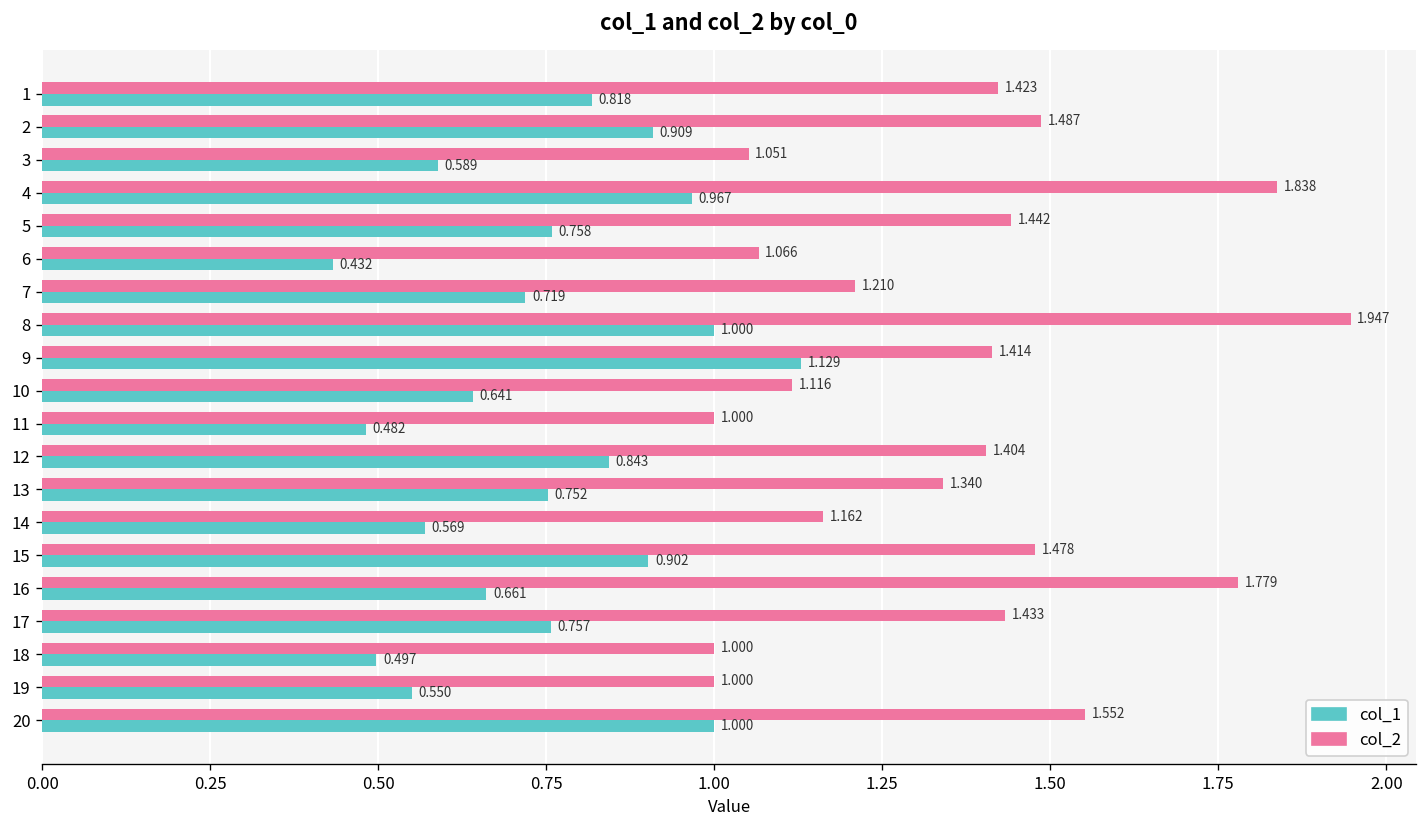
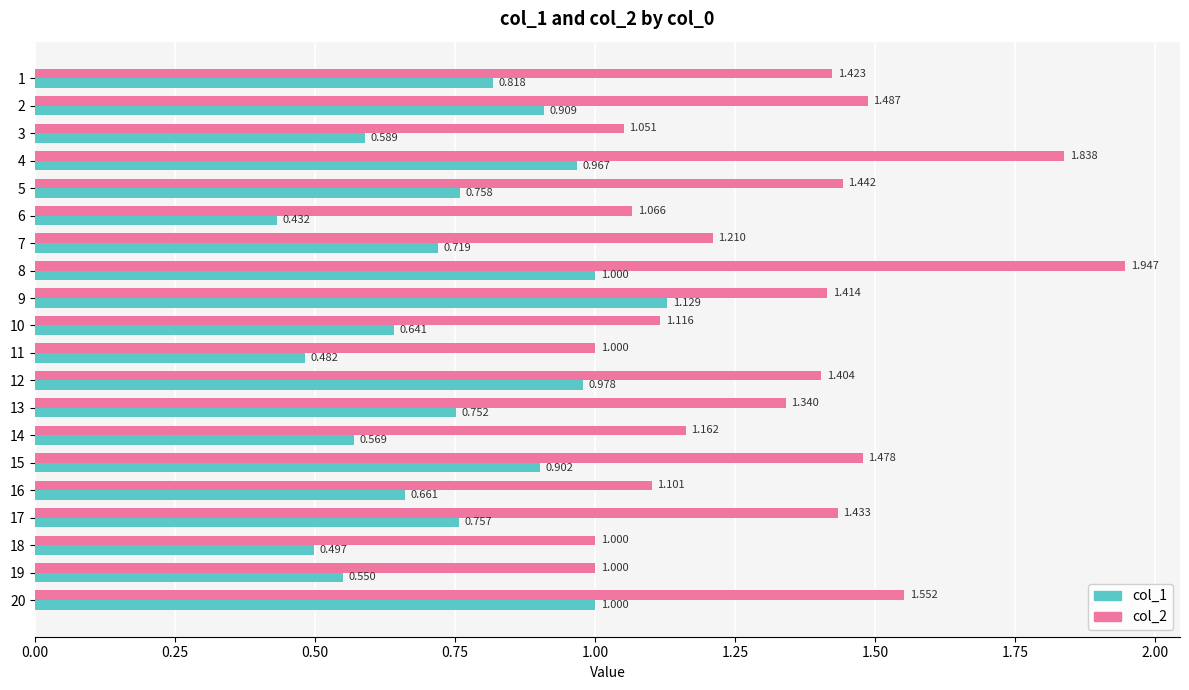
col_1, 12: 0.843 -> 0.978
col_2, 16: 1.779 -> 1.101
